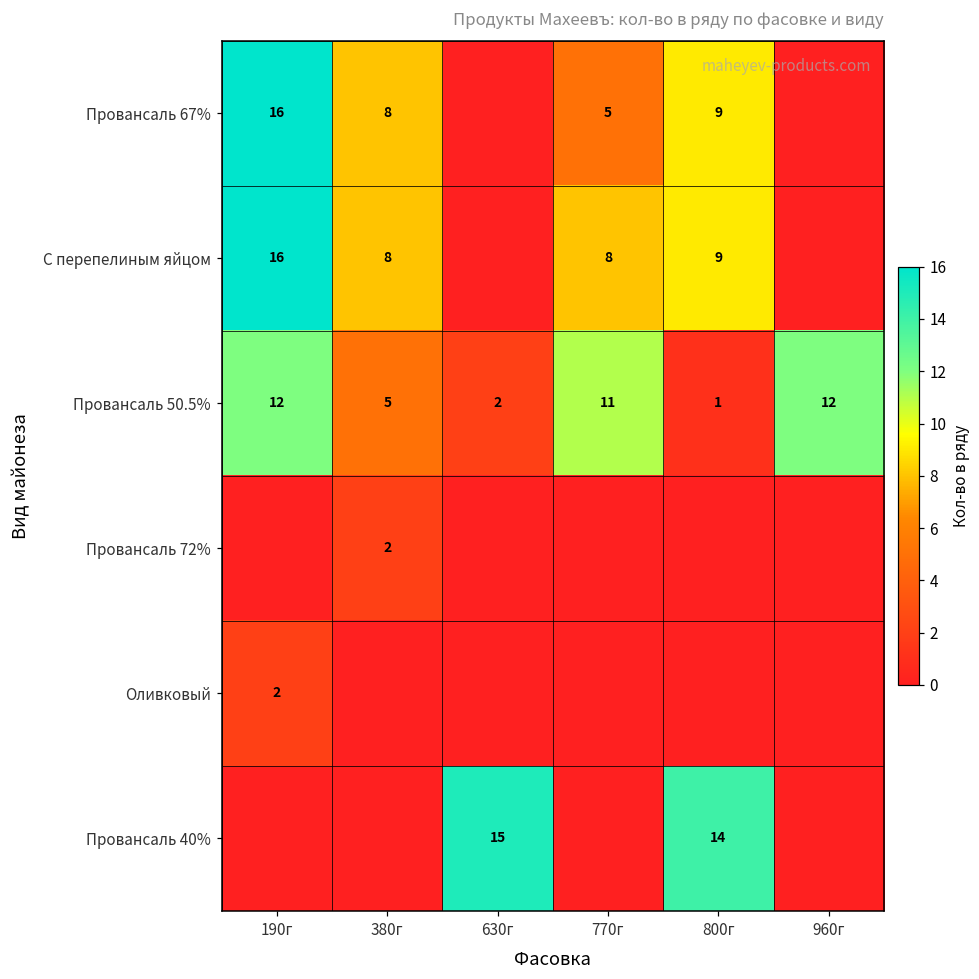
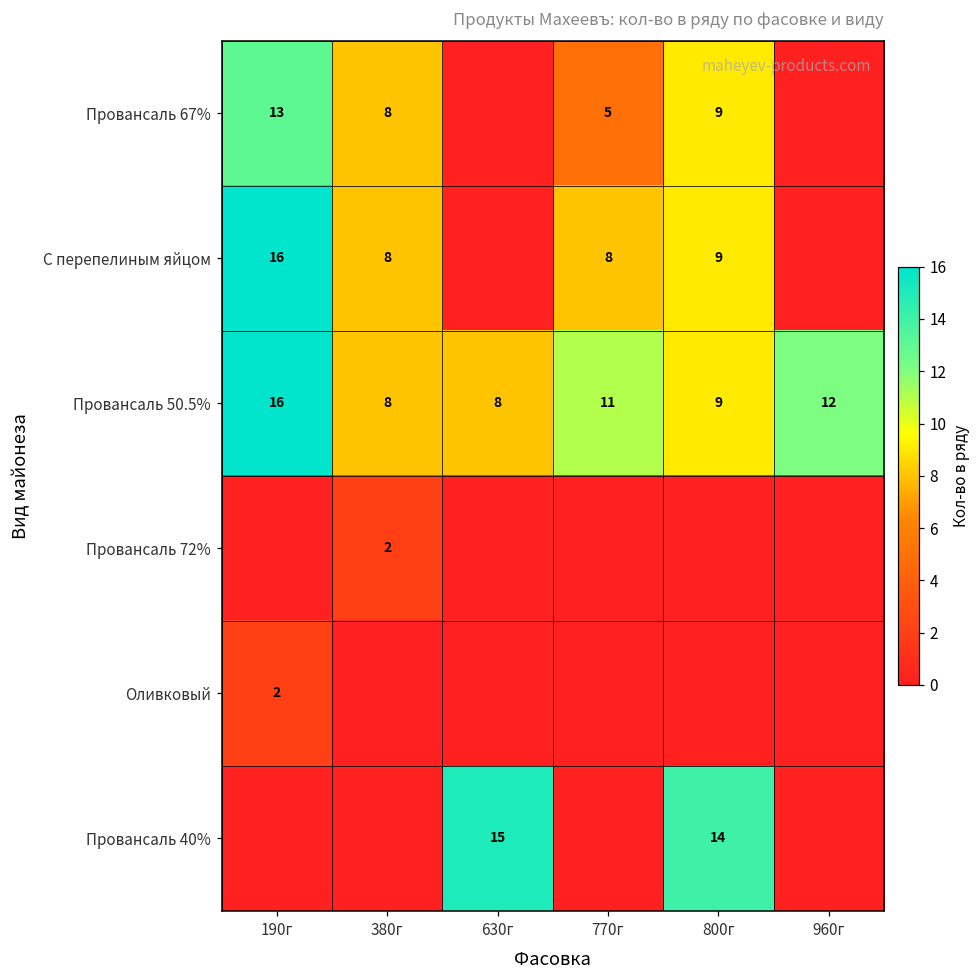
Провансаль 67%, 190г: 16 -> 13
Провансаль 50.5%, 190г: 12 -> 16
Провансаль 50.5%, 380г: 5 -> 8
Провансаль 50.5%, 630г: 2 -> 8
Провансаль 50.5%, 800г: 1 -> 9
